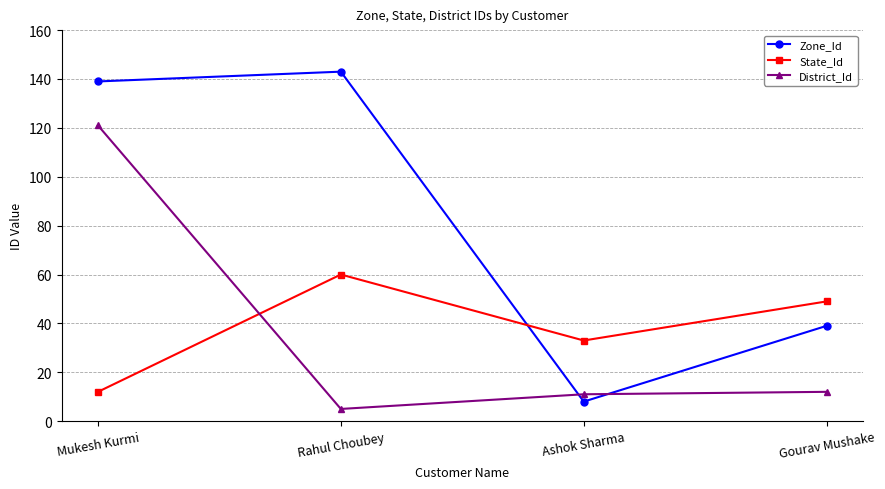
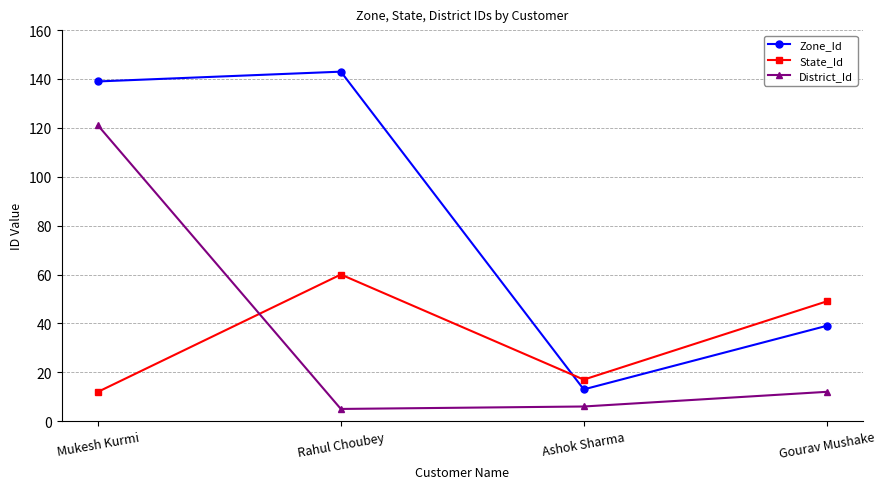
Zone_Id, Ashok Sharma: 8 -> 13
State_Id, Ashok Sharma: 33 -> 17
District_Id, Ashok Sharma: 11 -> 6
